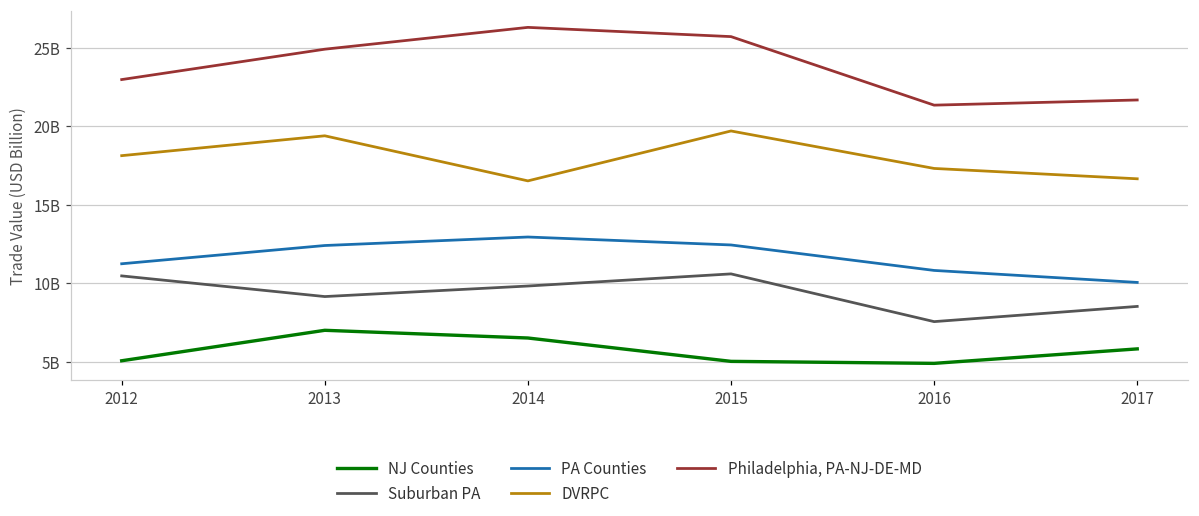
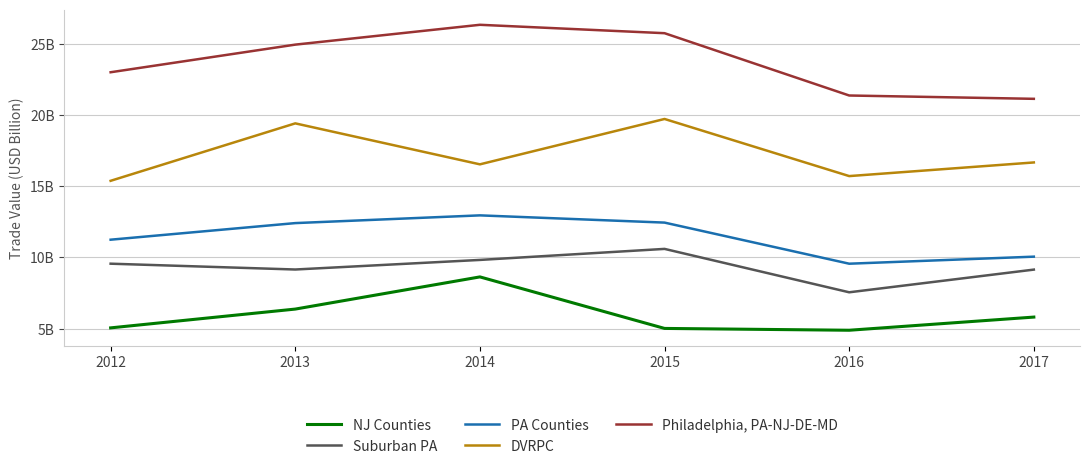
Suburban PA, 2012: 10500000000 -> 9600000000
DVRPC, 2012: 18100000000 -> 15400000000
NJ Counties, 2013: 7000000000 -> 6400000000
NJ Counties, 2014: 6500000000 -> 8600000000
PA Counties, 2016: 10800000000 -> 9600000000
DVRPC, 2016: 17300000000 -> 15700000000
Suburban PA, 2017: 8500000000 -> 9100000000
Philadelphia, PA-NJ-DE-MD, 2017: 21700000000 -> 21100000000
